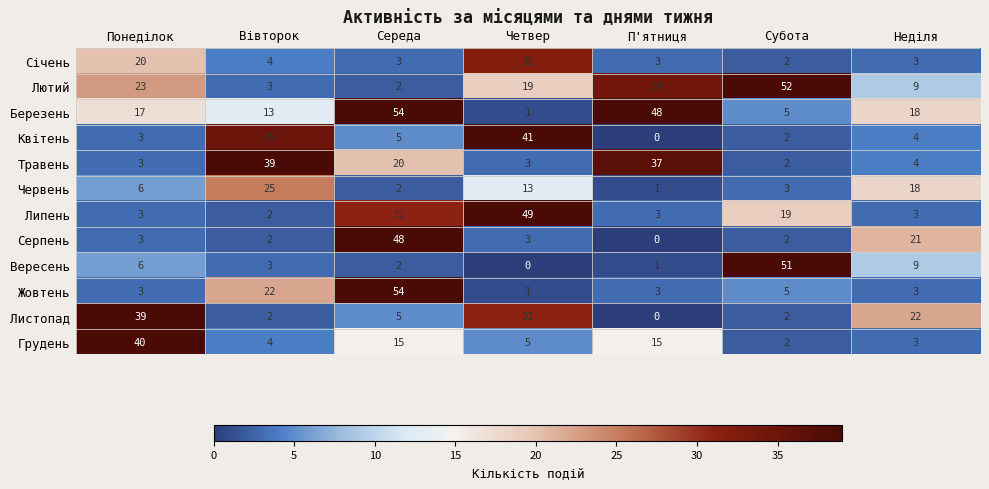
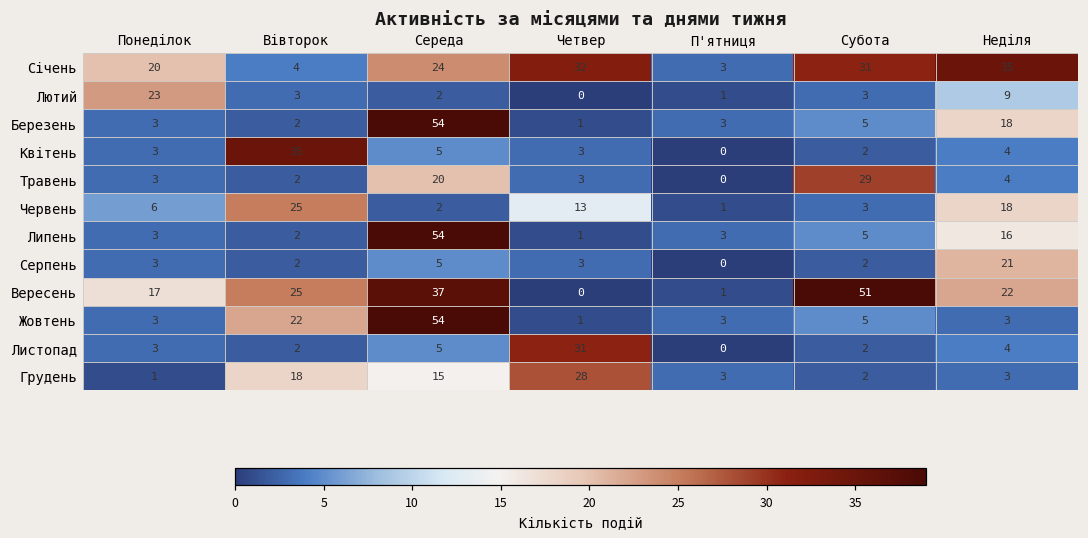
Січень, Середа: 3 -> 24
Січень, Субота: 2 -> 31
Січень, Неділя: 3 -> 35
Лютий, Четвер: 19 -> 0
Лютий, П'ятниця: 34 -> 1
Лютий, Субота: 52 -> 3
Березень, Понеділок: 17 -> 3
Березень, Вівторок: 13 -> 2
Березень, П'ятниця: 48 -> 3
Квітень, Четвер: 41 -> 3
Травень, Вівторок: 39 -> 2
Травень, П'ятниця: 37 -> 0
Травень, Субота: 2 -> 29
Липень, Середа: 31 -> 54
Липень, Четвер: 49 -> 1
Липень, Субота: 19 -> 5
Липень, Неділя: 3 -> 16
Серпень, Середа: 48 -> 5
Вересень, Понеділок: 6 -> 17
Вересень, Вівторок: 3 -> 25
Вересень, Середа: 2 -> 37
Вересень, Неділя: 9 -> 22
Листопад, Понеділок: 39 -> 3
Листопад, Неділя: 22 -> 4
Грудень, Понеділок: 40 -> 1
Грудень, Вівторок: 4 -> 18
Грудень, Четвер: 5 -> 28
Грудень, П'ятниця: 15 -> 3
